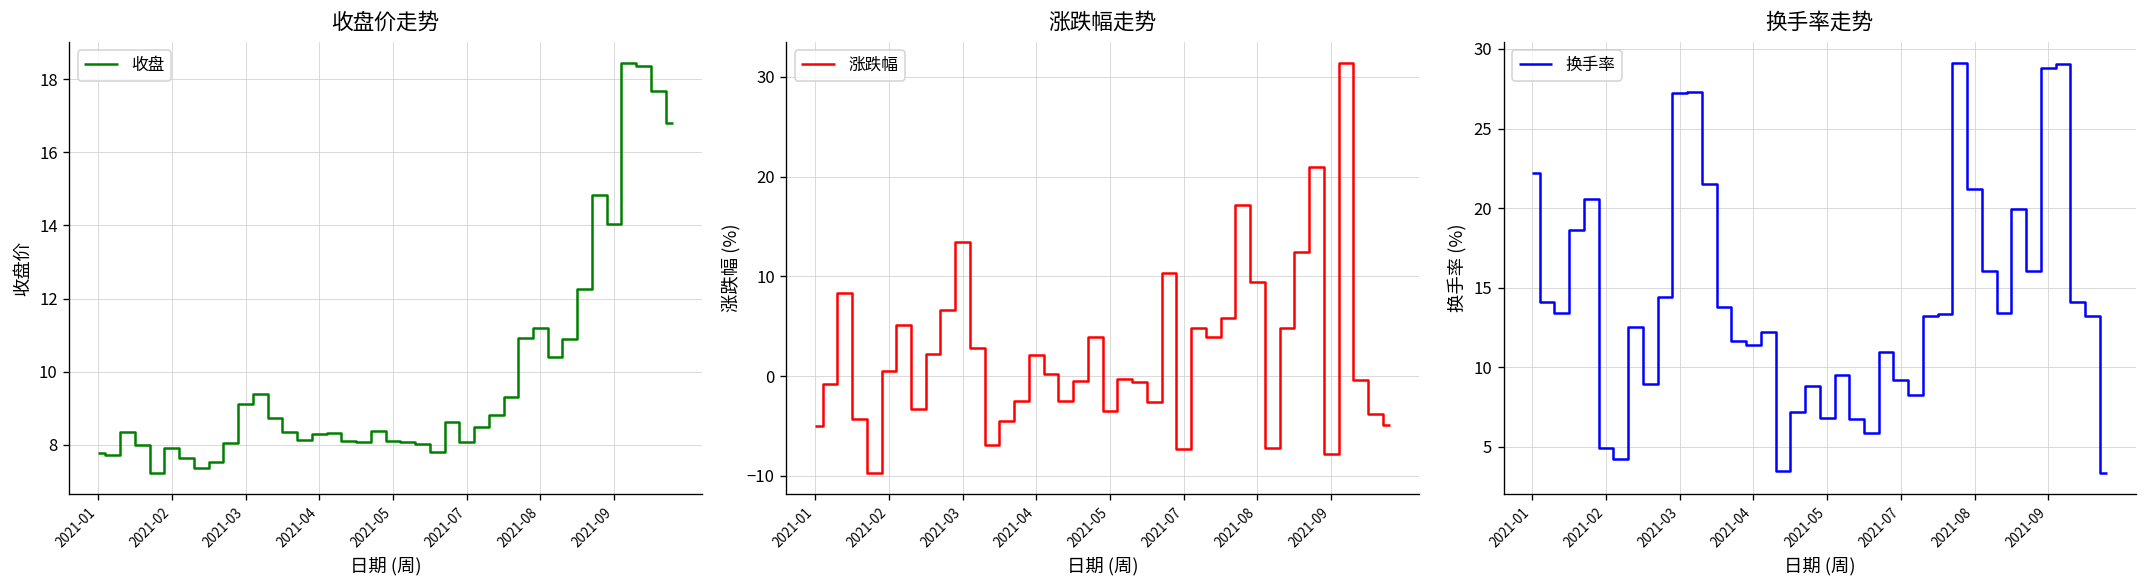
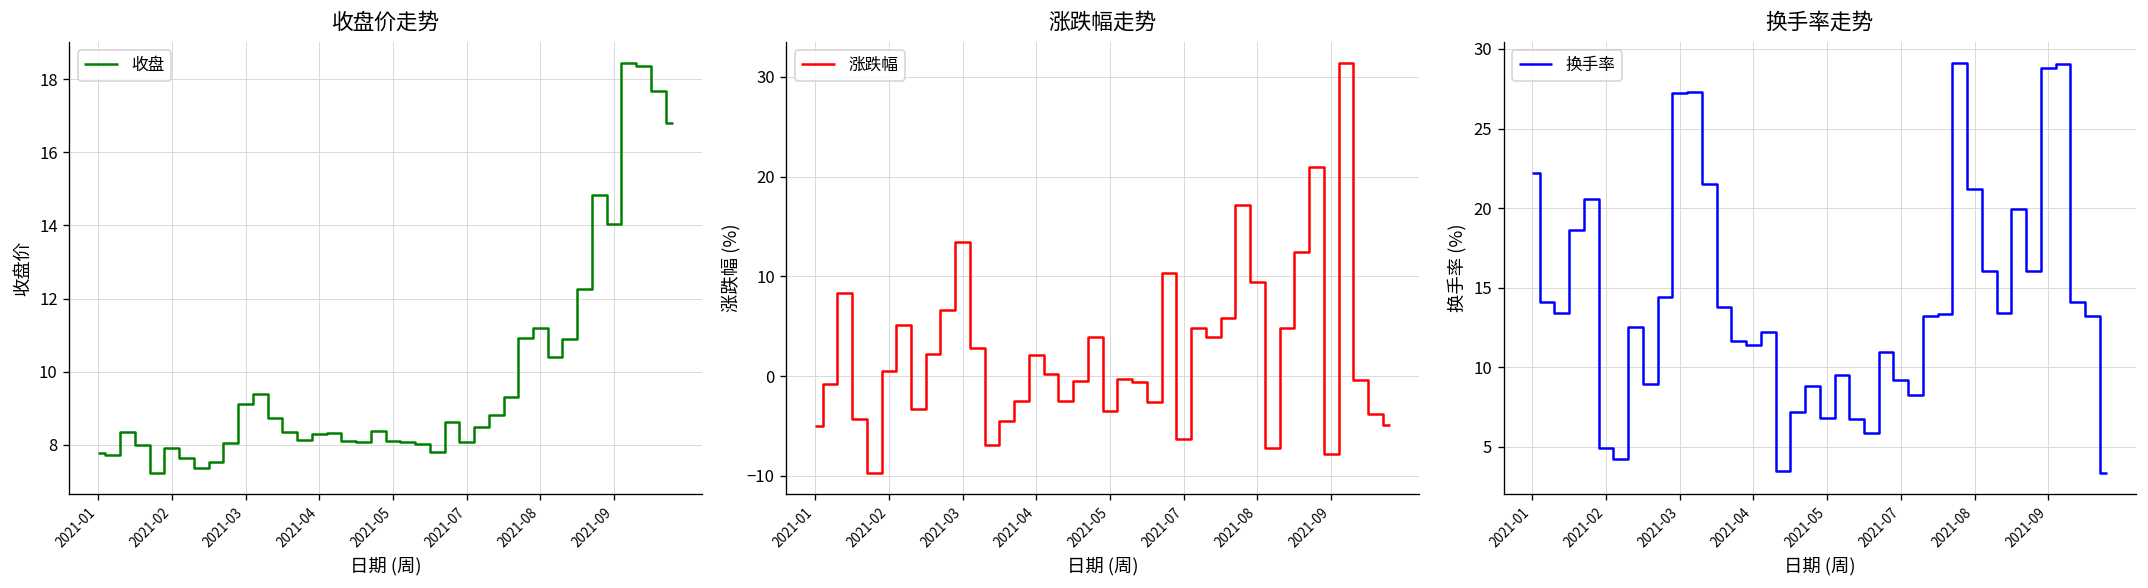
涨跌幅走势, 2021-07: -7 -> -6
